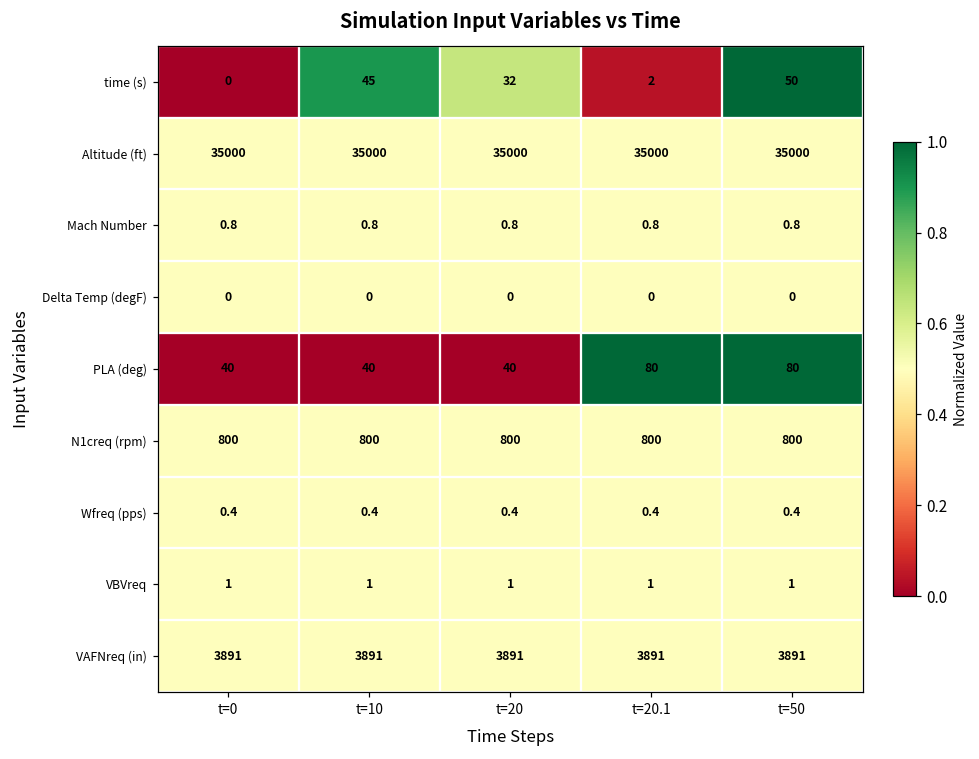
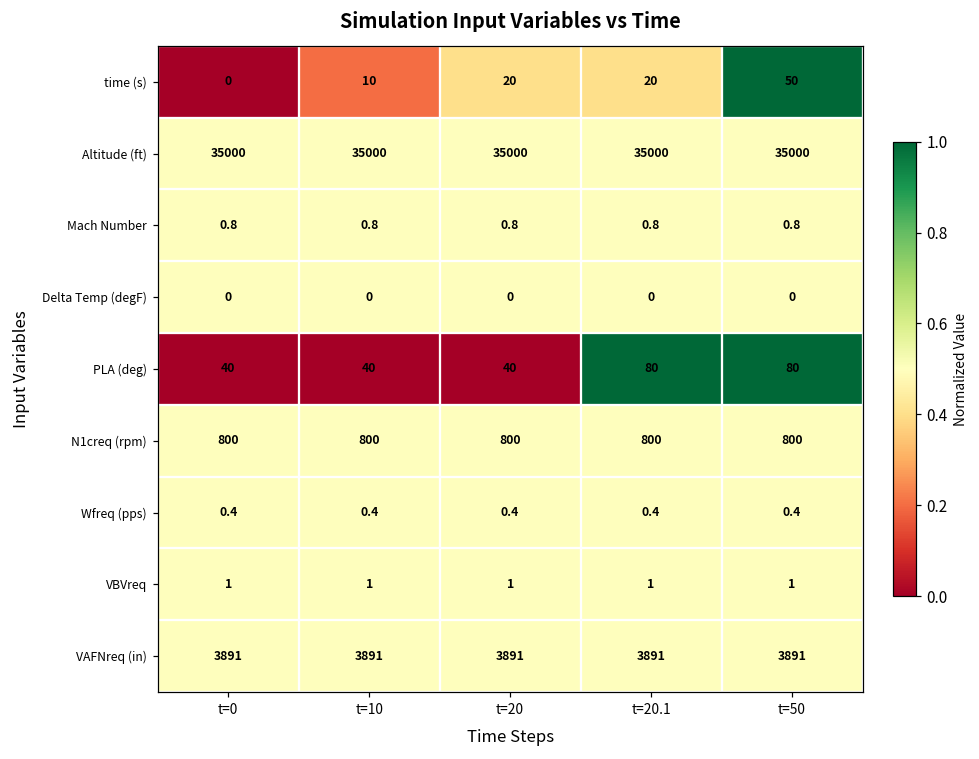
time (s), t=10: 45 -> 10
time (s), t=20: 32 -> 20
time (s), t=20.1: 2 -> 20
